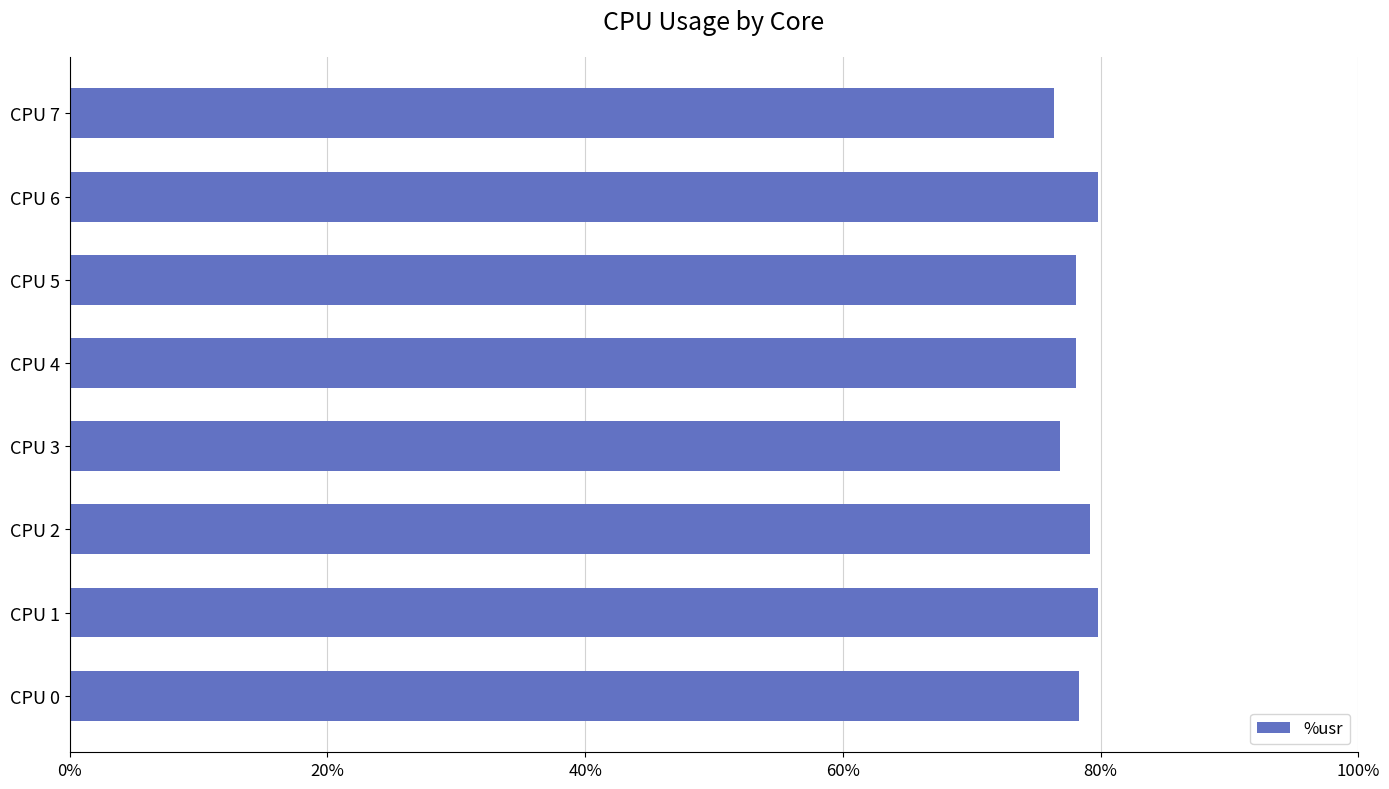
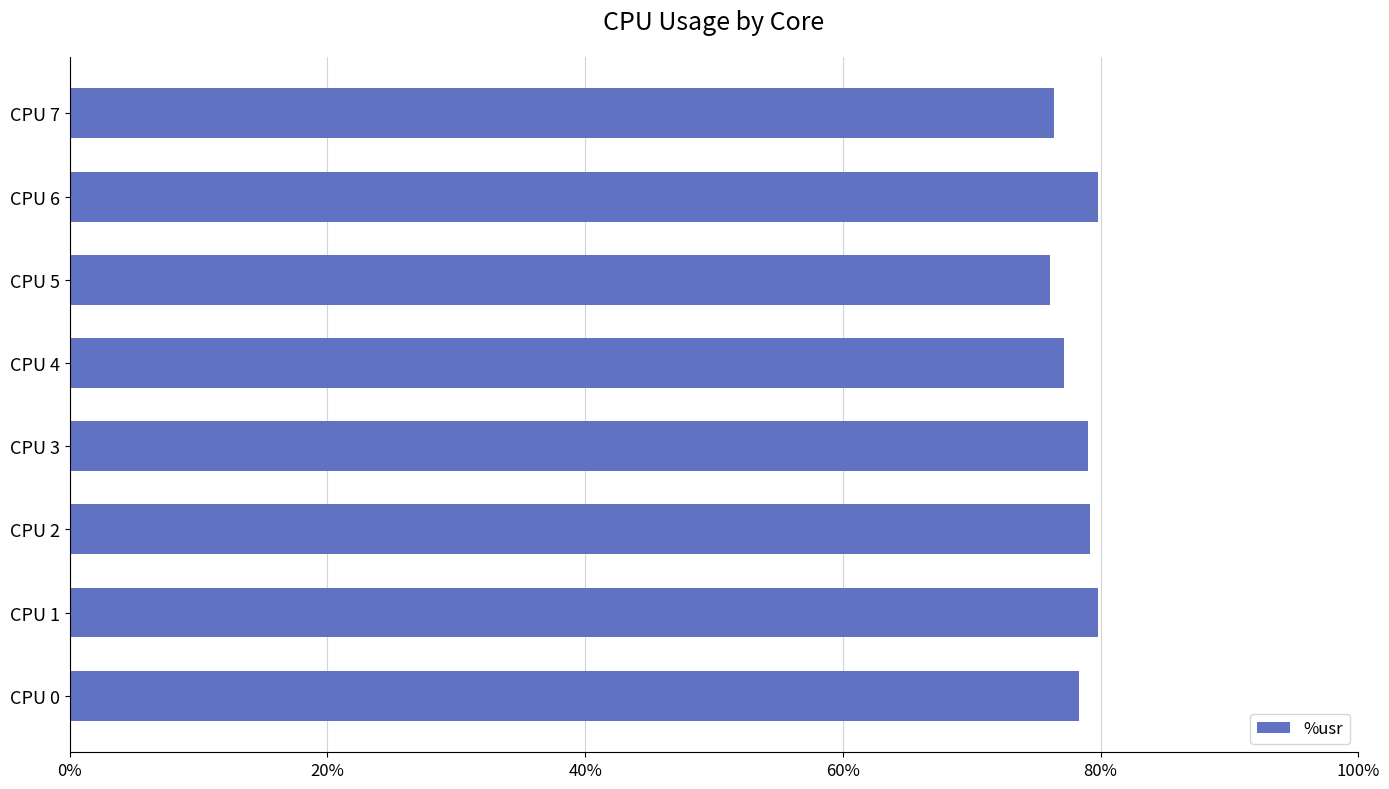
CPU 5: 78.1% -> 76.1%
CPU 4: 78.1% -> 77.1%
CPU 3: 76.8% -> 79.0%
